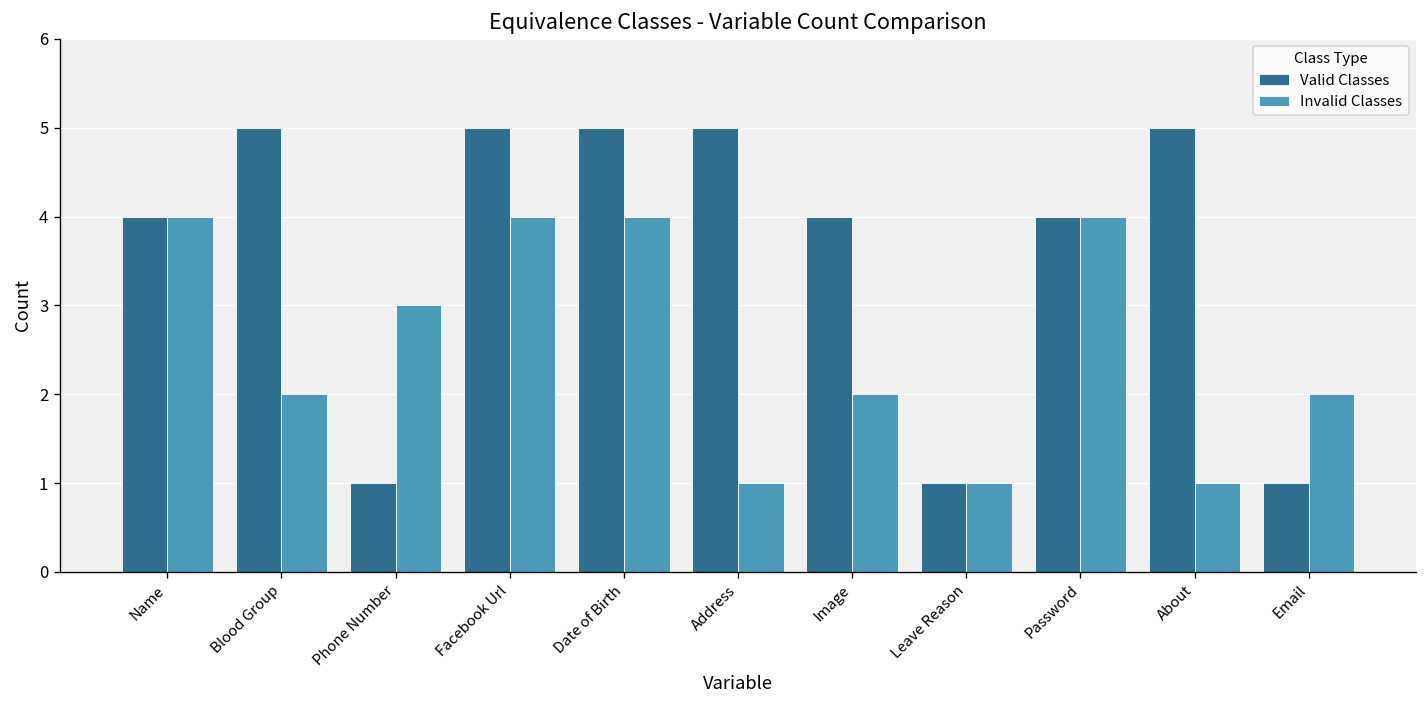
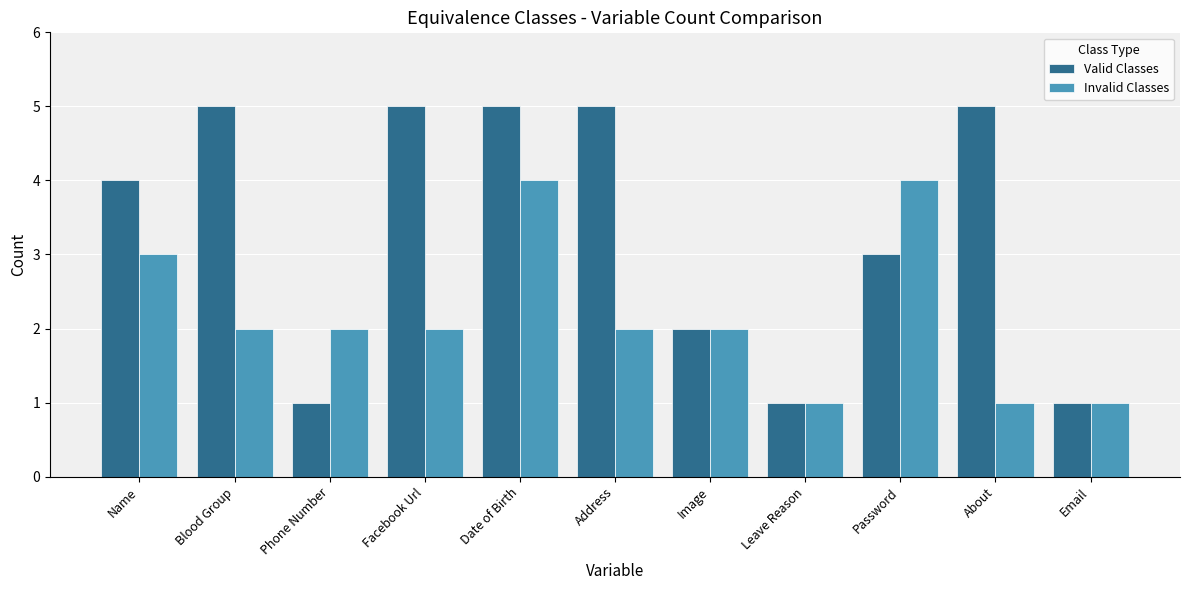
Invalid Classes, Name: 4 -> 3
Invalid Classes, Phone Number: 3 -> 2
Invalid Classes, Facebook Url: 4 -> 2
Invalid Classes, Address: 1 -> 2
Valid Classes, Image: 4 -> 2
Valid Classes, Password: 4 -> 3
Invalid Classes, Email: 2 -> 1
